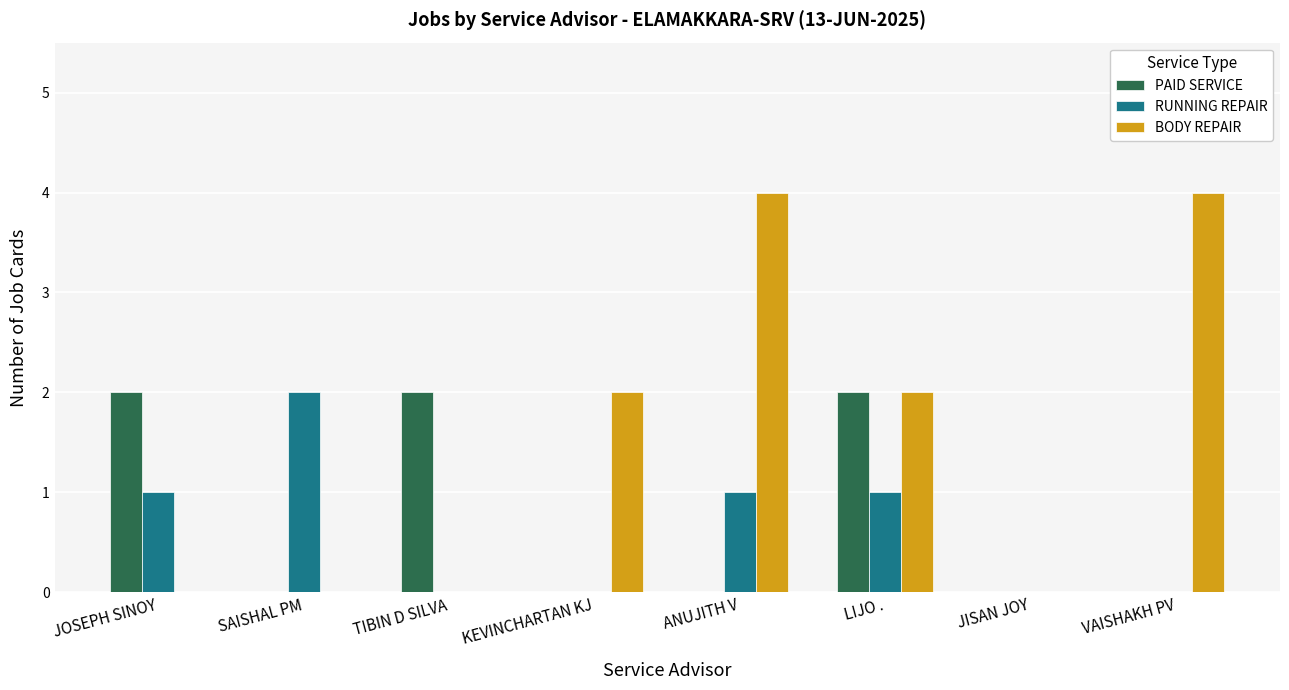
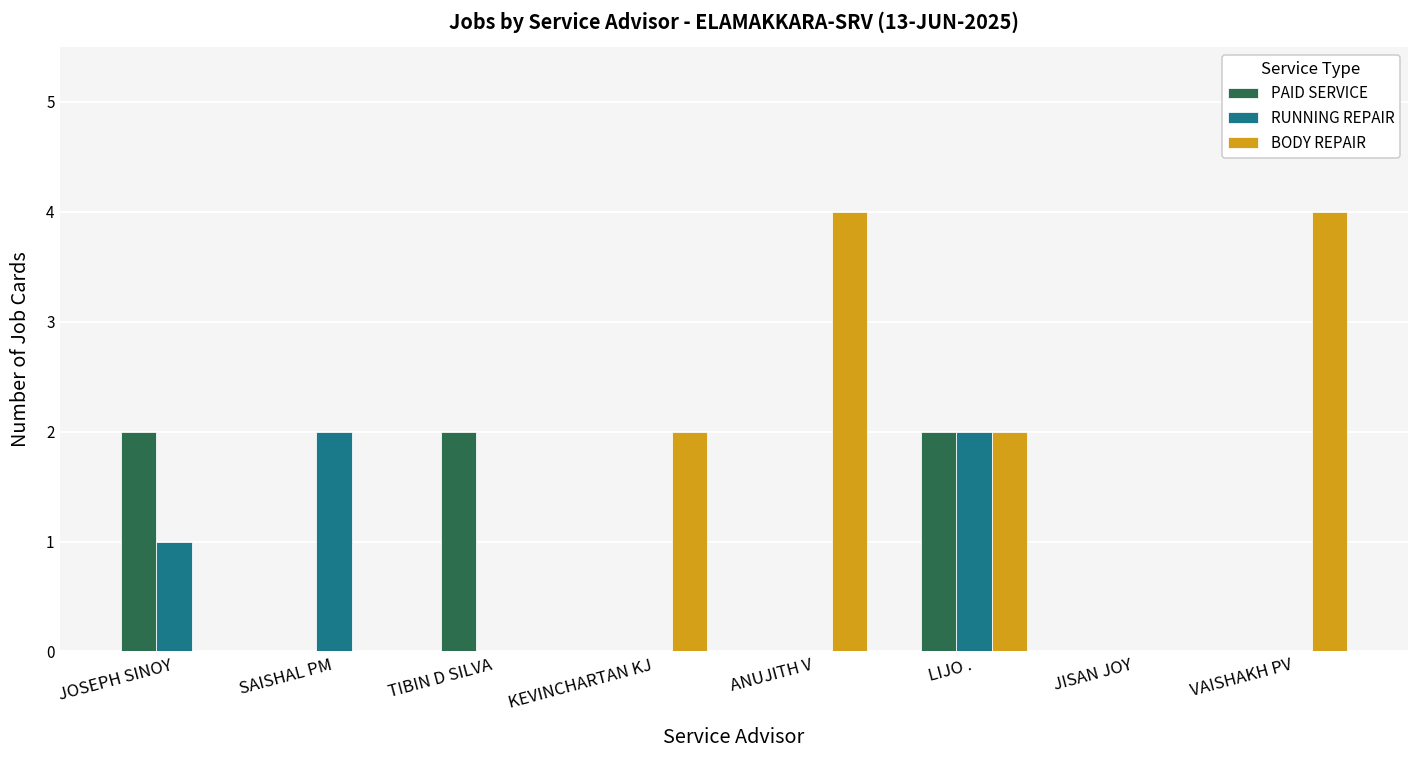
RUNNING REPAIR, ANUJITH V: 1 -> 0
RUNNING REPAIR, LIJO .: 1 -> 2
